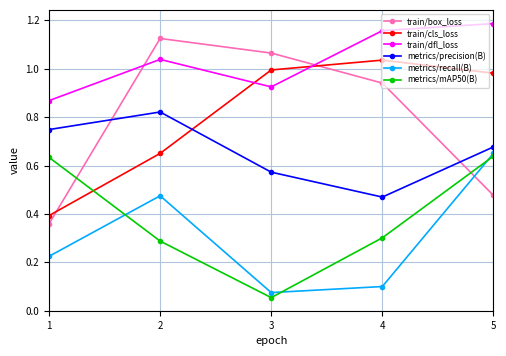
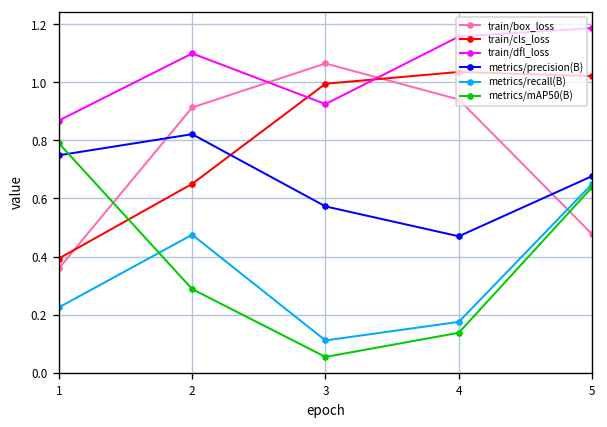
metrics/mAP50(B), 1: 0.63 -> 0.79
train/box_loss, 2: 1.13 -> 0.91
train/dfl_loss, 2: 1.04 -> 1.10
metrics/recall(B), 3: 0.08 -> 0.11
metrics/recall(B), 4: 0.10 -> 0.18
metrics/mAP50(B), 4: 0.30 -> 0.14
train/cls_loss, 5: 0.98 -> 1.02
